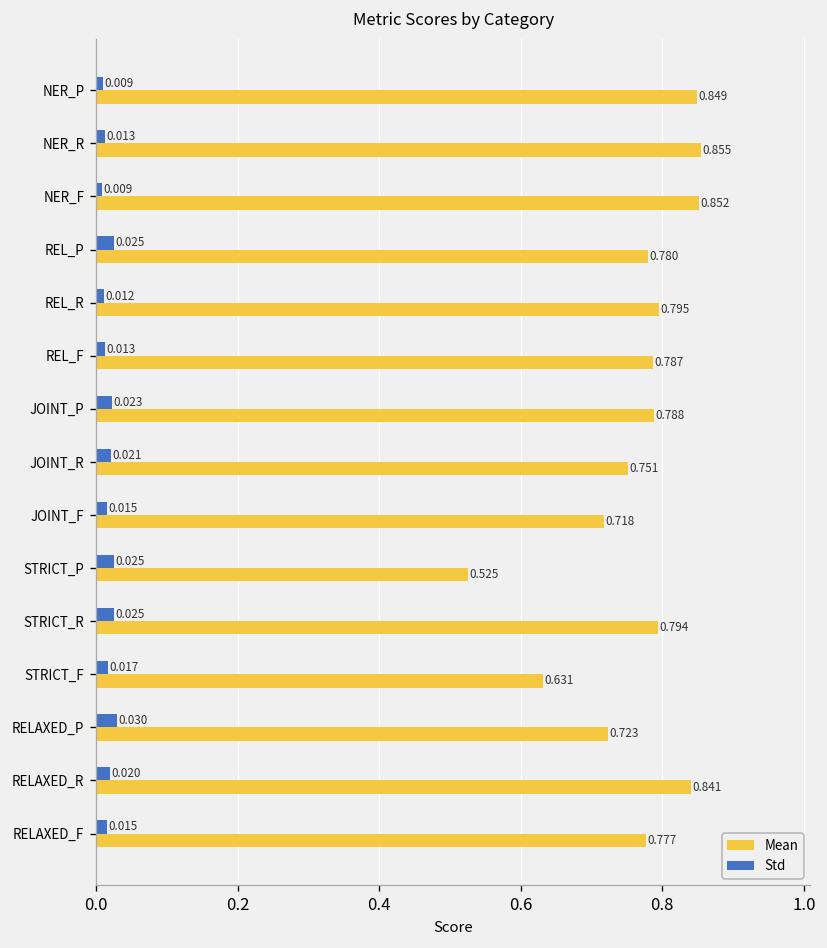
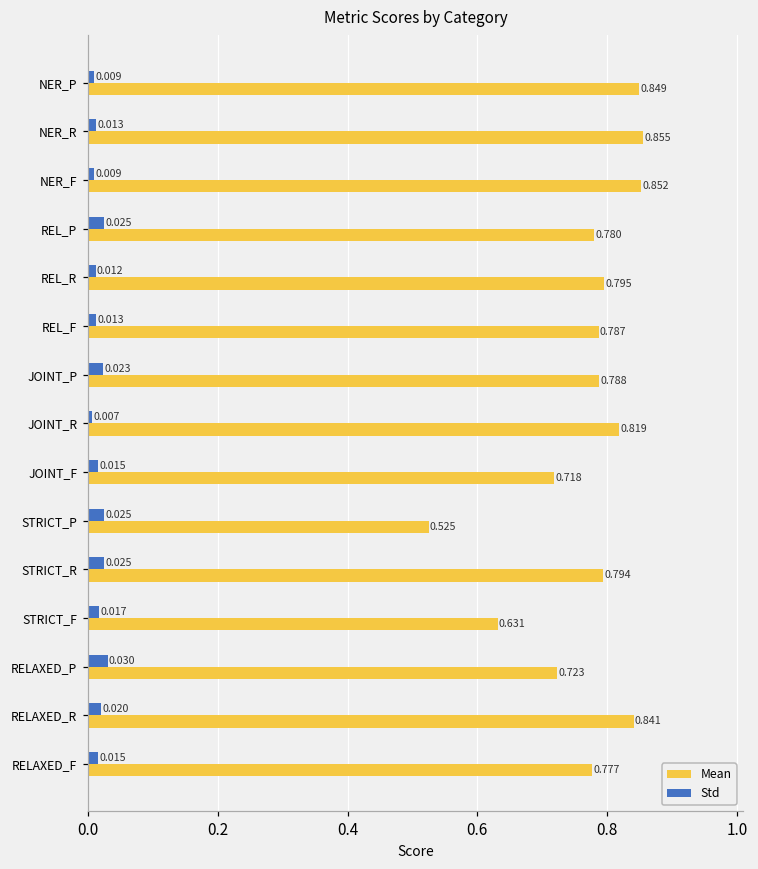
Std, JOINT_R: 0.021 -> 0.007
Mean, JOINT_R: 0.751 -> 0.819
